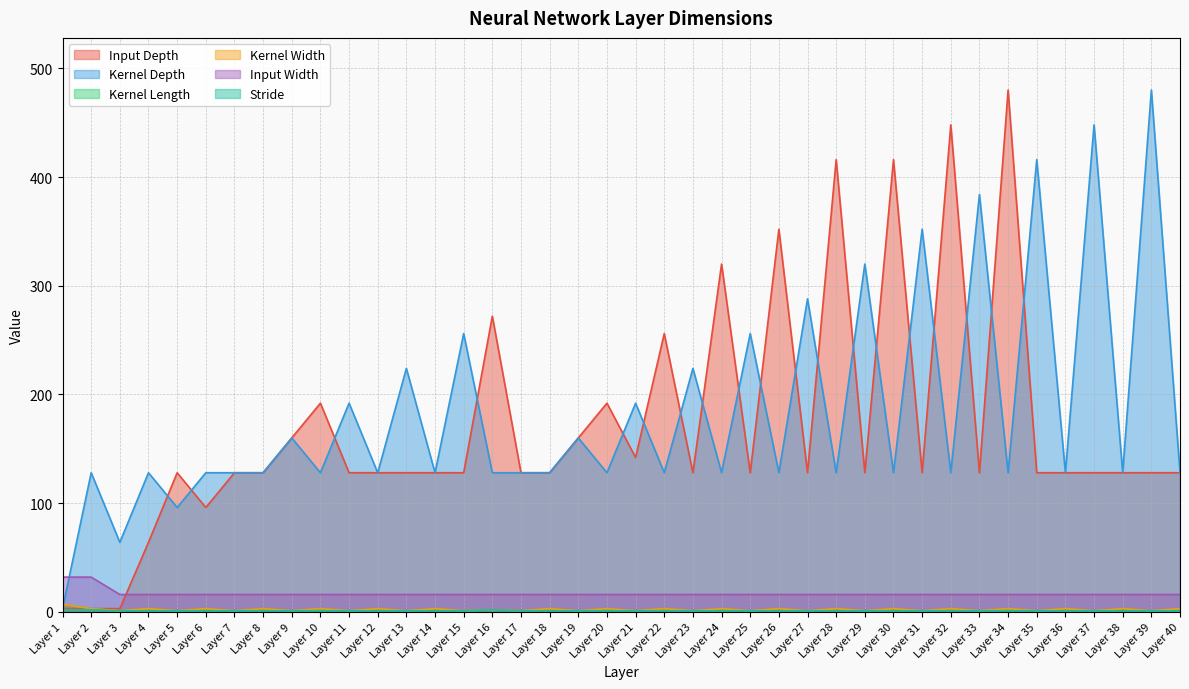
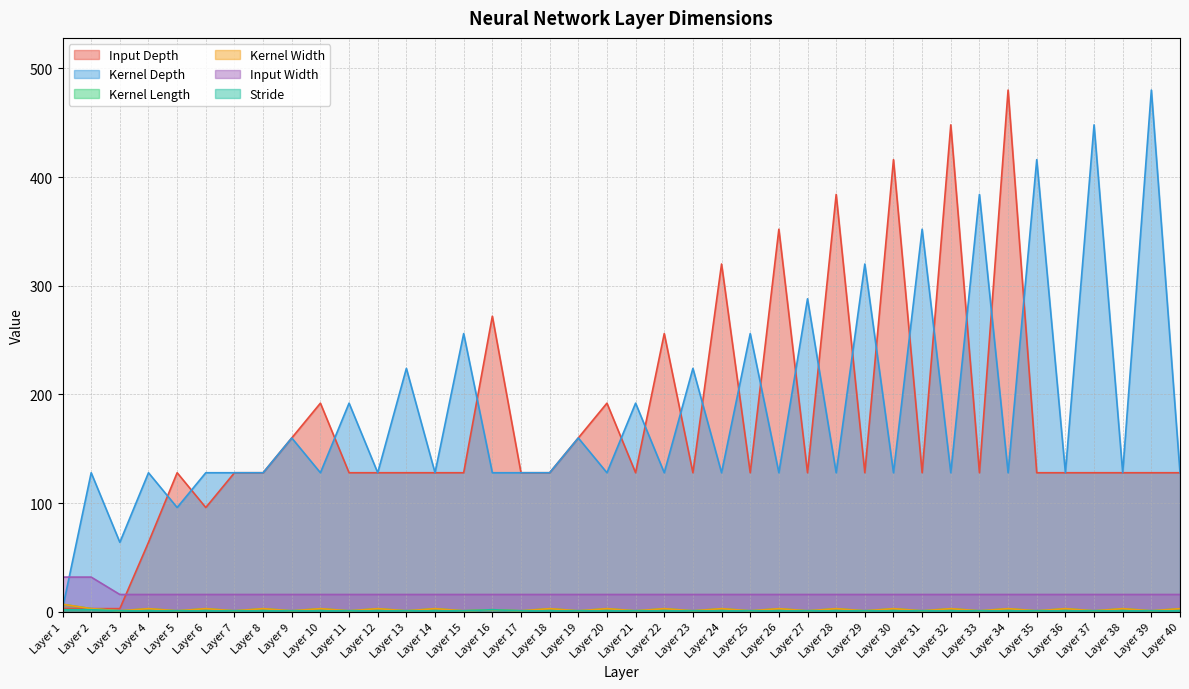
Input Depth, Layer 21: 142 -> 128
Input Depth, Layer 28: 416 -> 384
